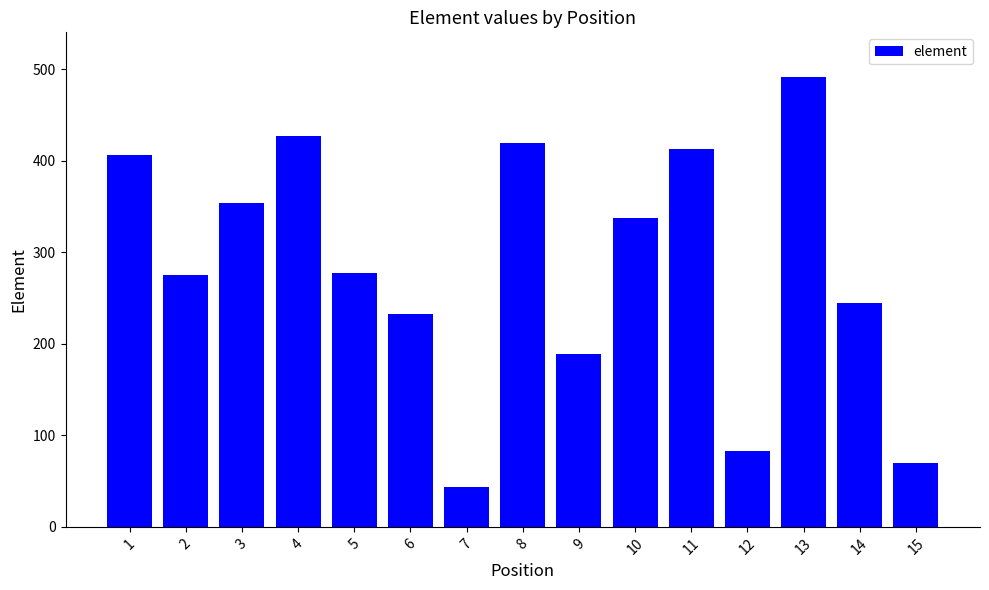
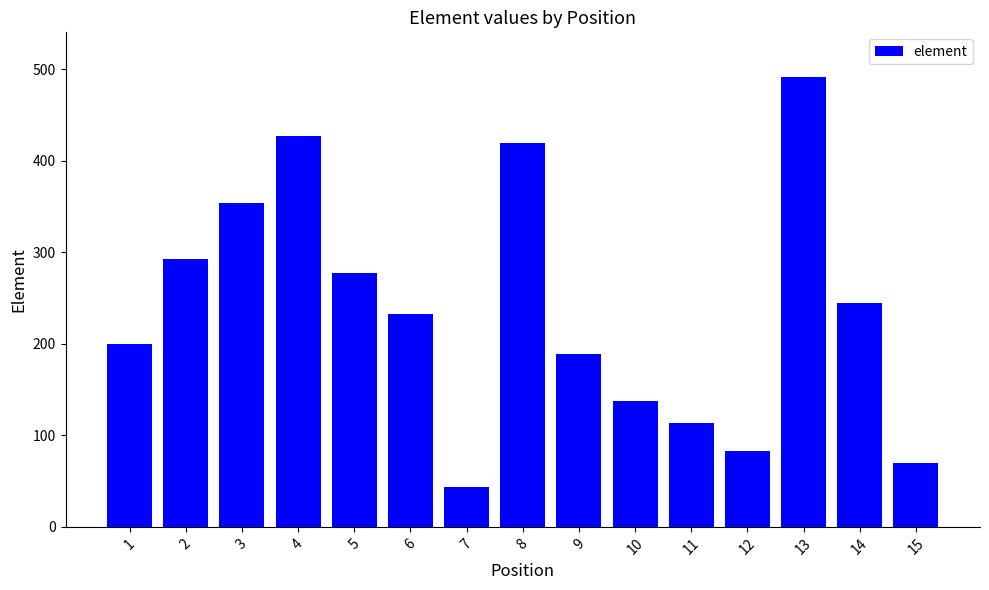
1: 410 -> 200
2: 280 -> 290
10: 340 -> 140
11: 410 -> 110
